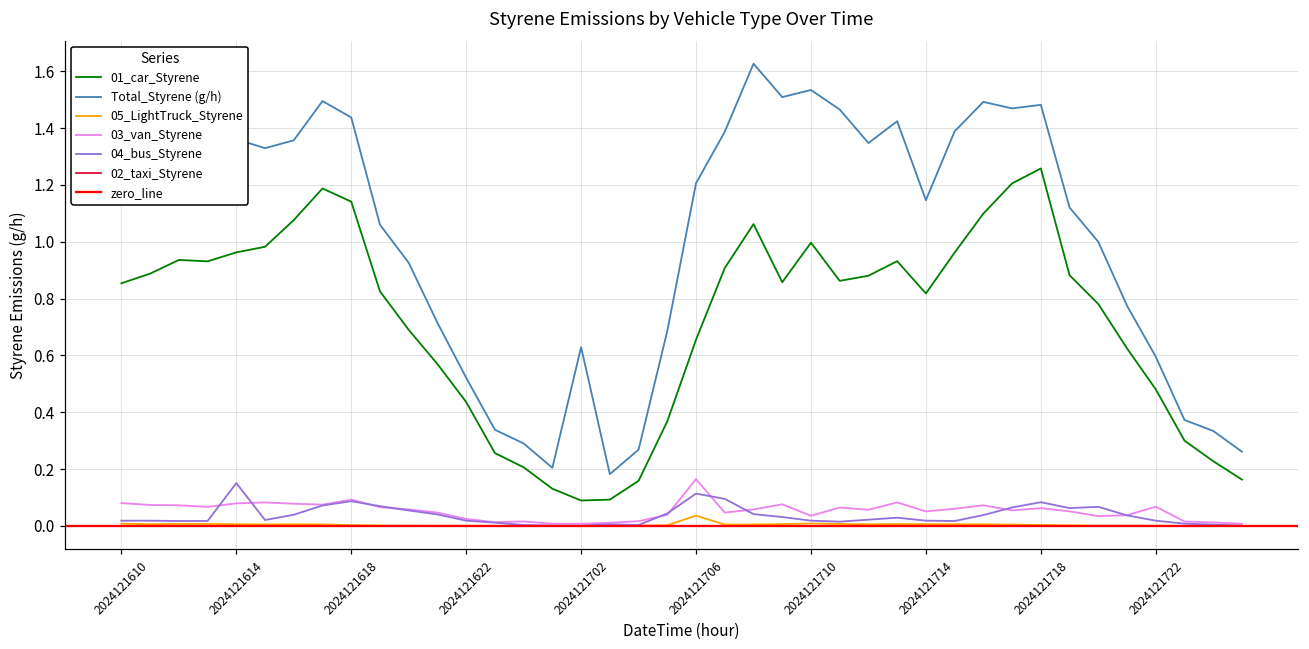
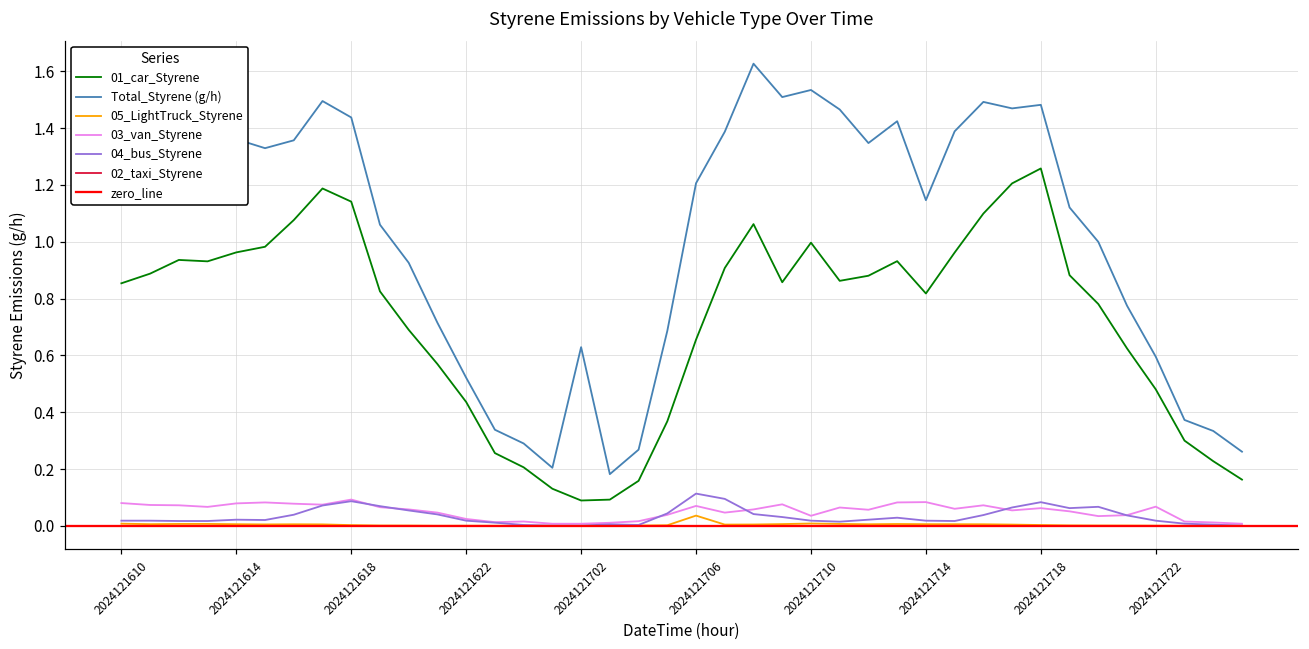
04_bus_Styrene, 2024121614: 0.15 -> 0.02
03_van_Styrene, 2024121706: 0.16 -> 0.07
03_van_Styrene, 2024121714: 0.05 -> 0.08
